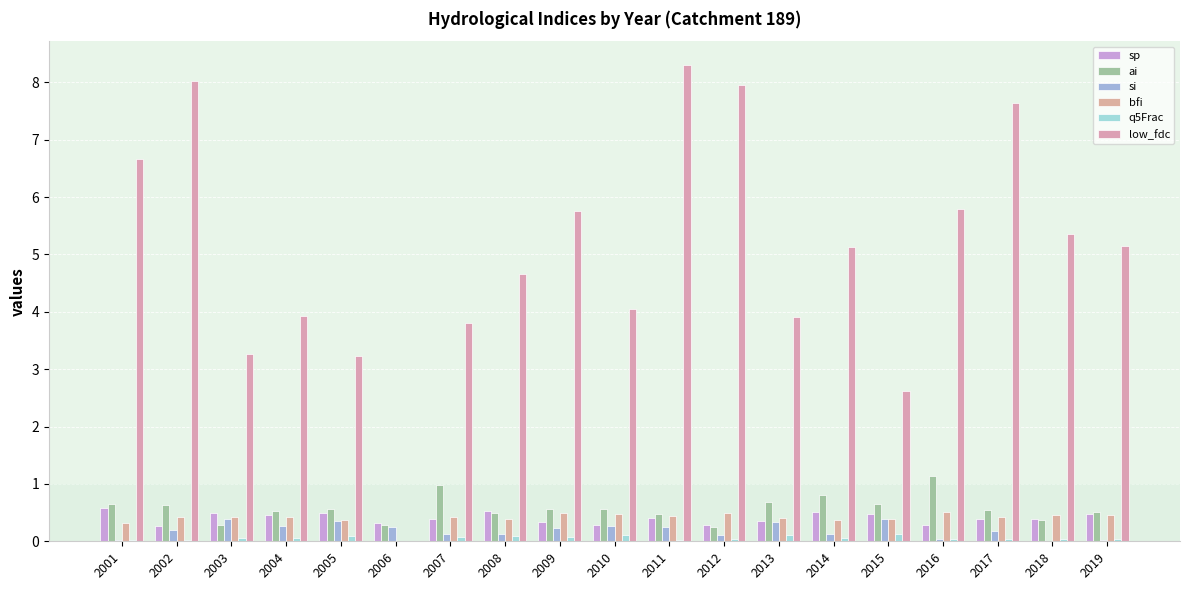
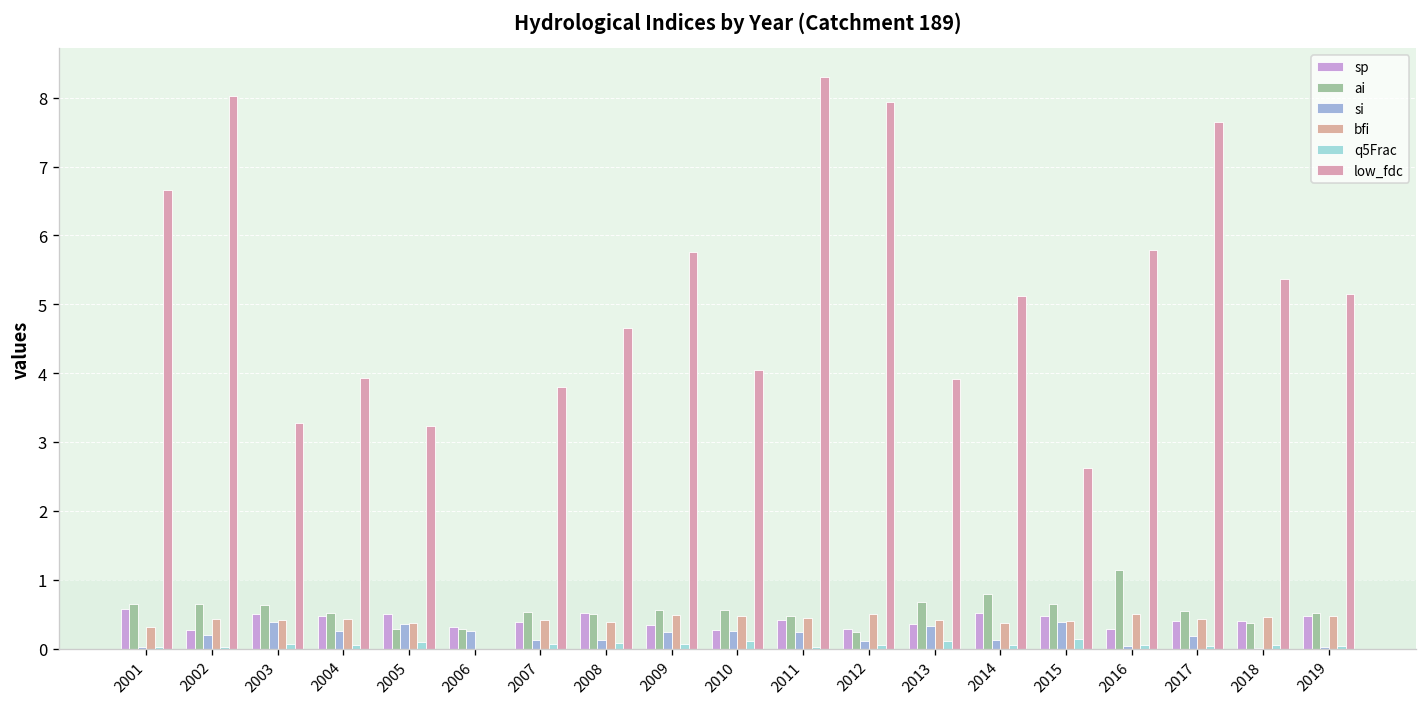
ai, 2003: 0.3 -> 0.6
ai, 2005: 0.6 -> 0.3
ai, 2007: 1.0 -> 0.5
